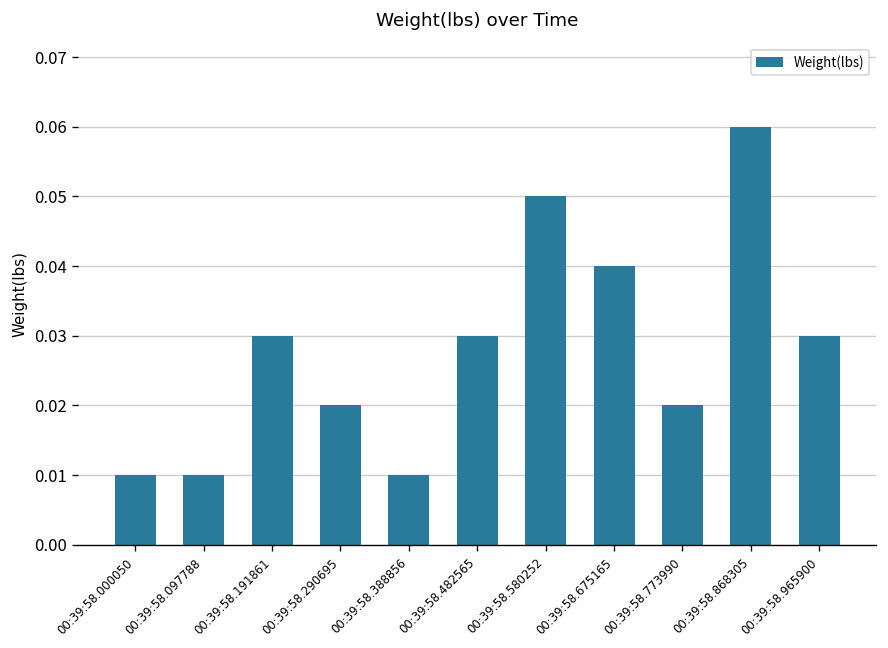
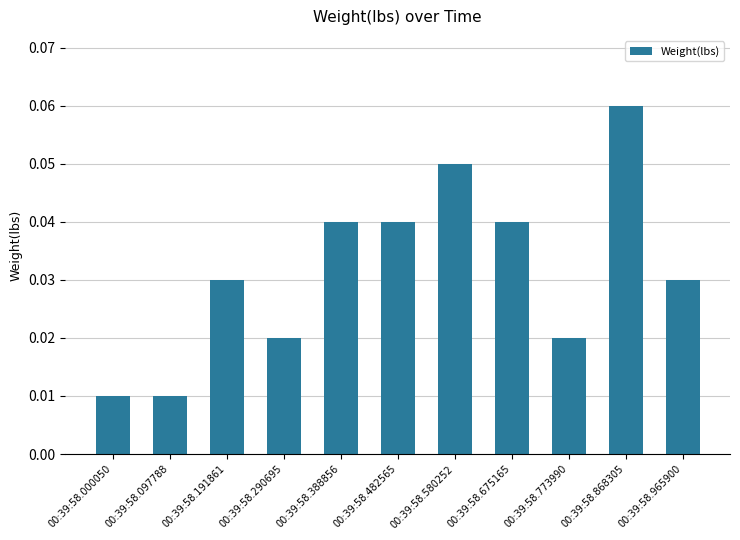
00:39:58.388856: 0.01 -> 0.04
00:39:58.482565: 0.03 -> 0.04
